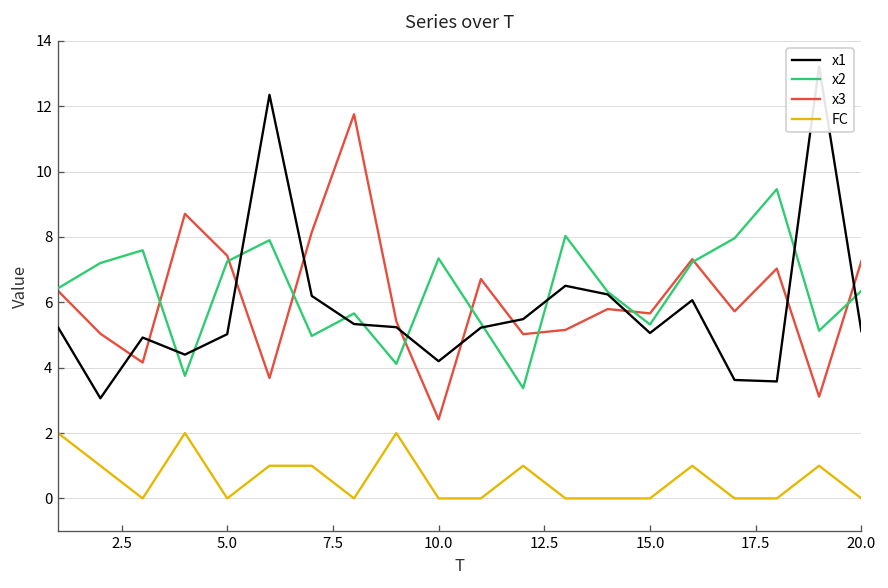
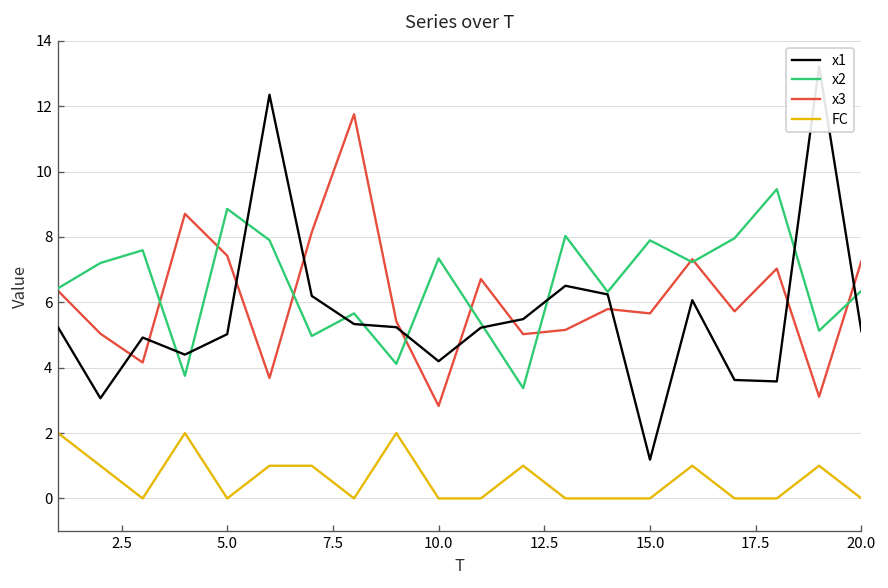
x2, 5.0: 7.3 -> 8.9
x3, 10.0: 2.4 -> 2.8
x1, 15.0: 5.1 -> 1.2
x2, 15.0: 5.3 -> 7.9
